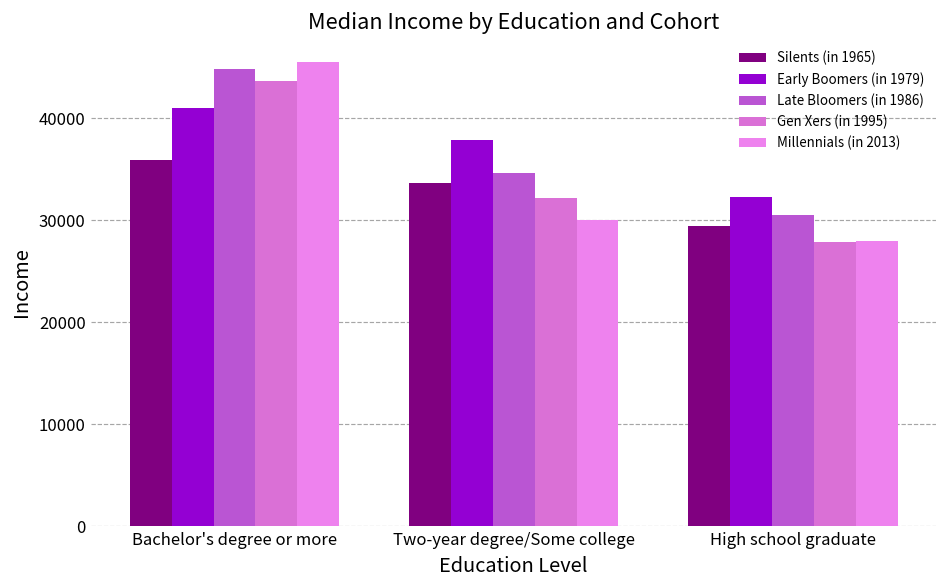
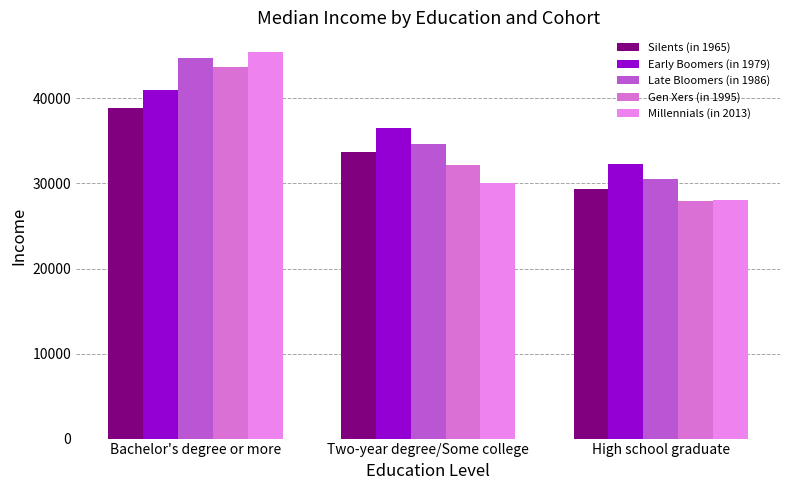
Silents (in 1965), Bachelor's degree or more: 36000 -> 39000
Early Boomers (in 1979), Two-year degree/Some college: 38000 -> 36000
